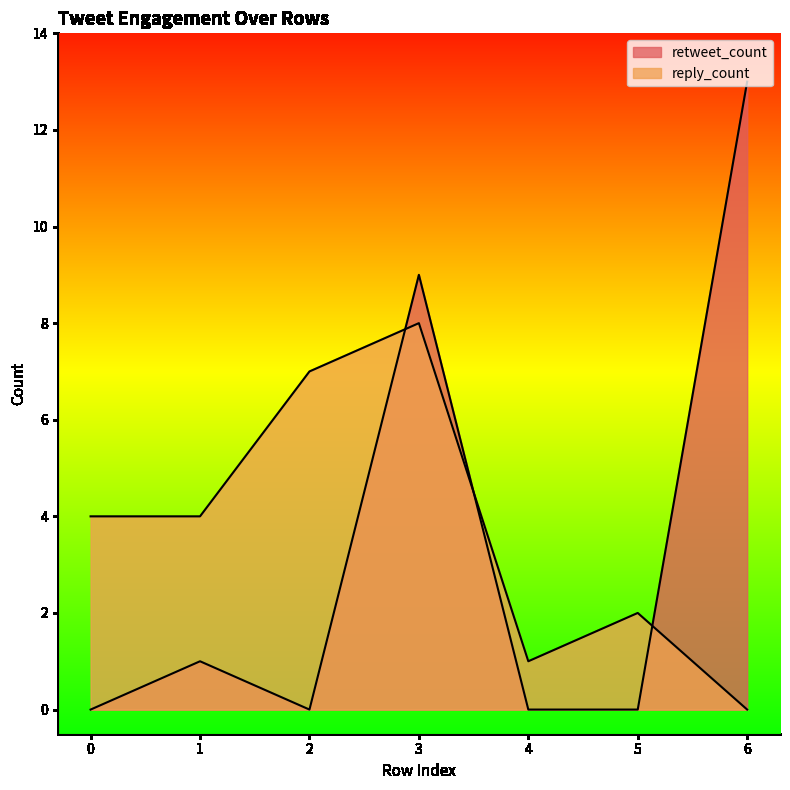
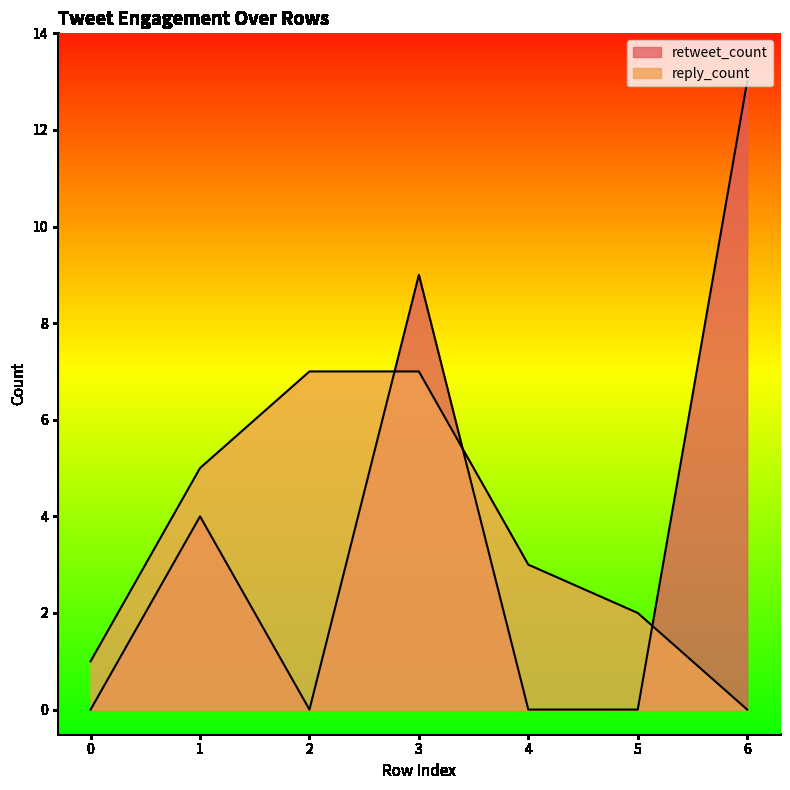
reply_count, 0: 4 -> 1
retweet_count, 1: 1 -> 4
reply_count, 1: 4 -> 5
reply_count, 3: 8 -> 7
reply_count, 4: 1 -> 3
